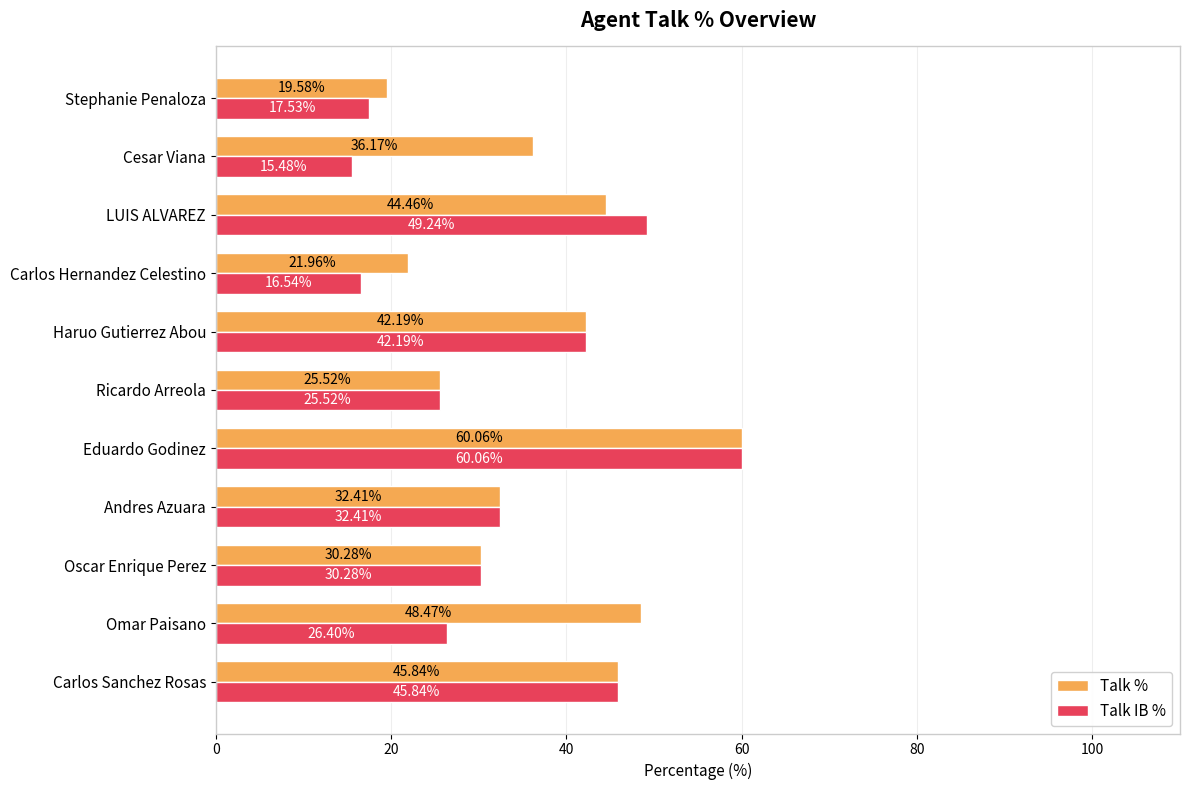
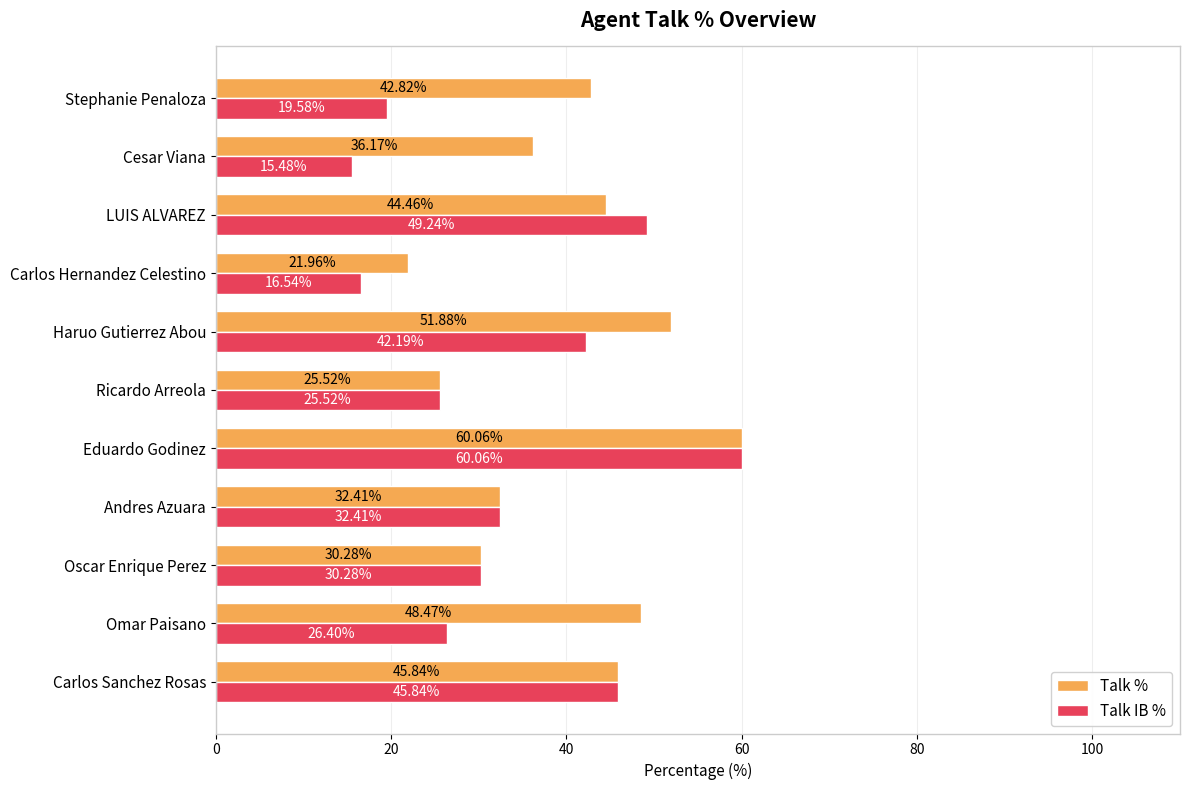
Talk %, Stephanie Penaloza: 19.58% -> 42.82%
Talk IB %, Stephanie Penaloza: 17.53% -> 19.58%
Talk %, Haruo Gutierrez Abou: 42.19% -> 51.88%
